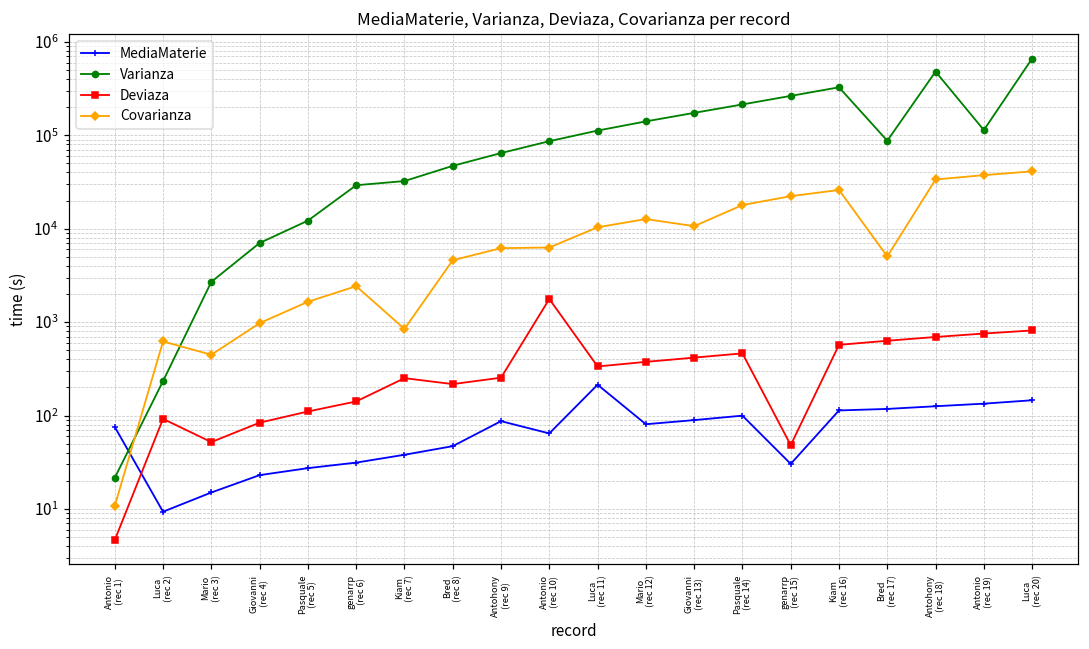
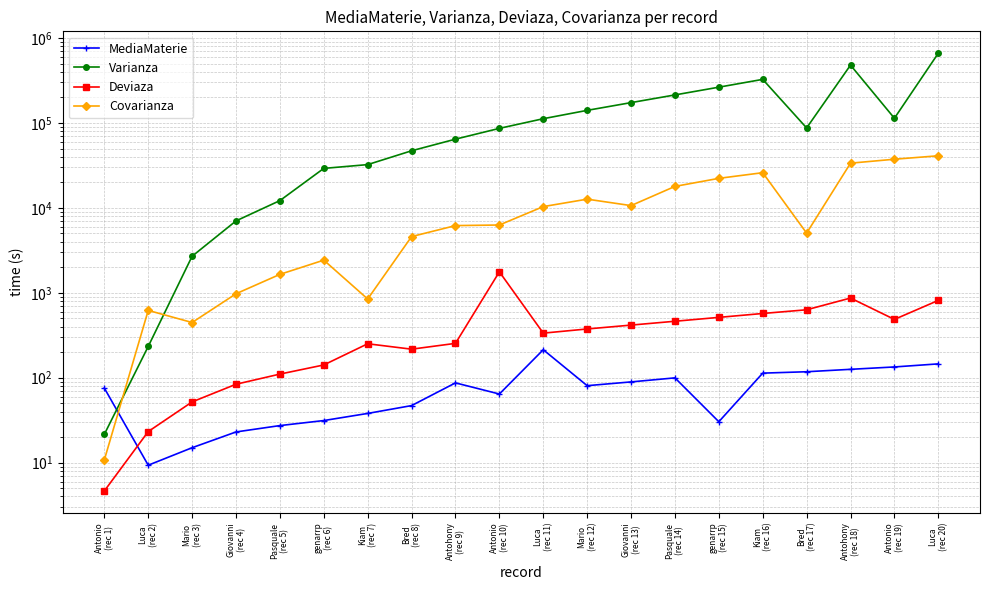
Deviaza, Luca (rec 2): 90 -> 23
Deviaza, genarrp (rec 15): 50 -> 500
Deviaza, Antohony (rec 18): 700 -> 900
Deviaza, Antonio (rec 19): 800 -> 500
